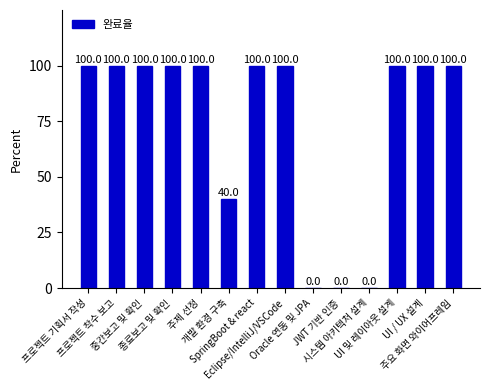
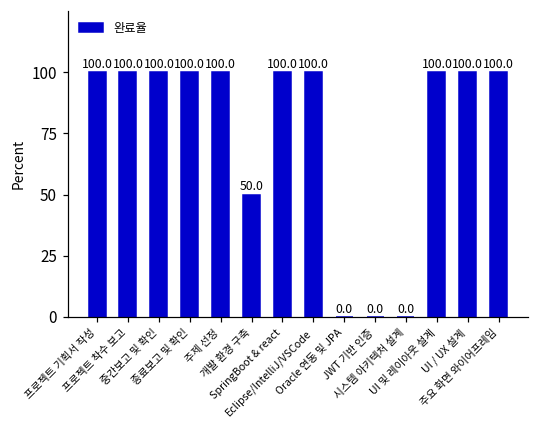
개발 환경 구축: 40.0 -> 50.0
